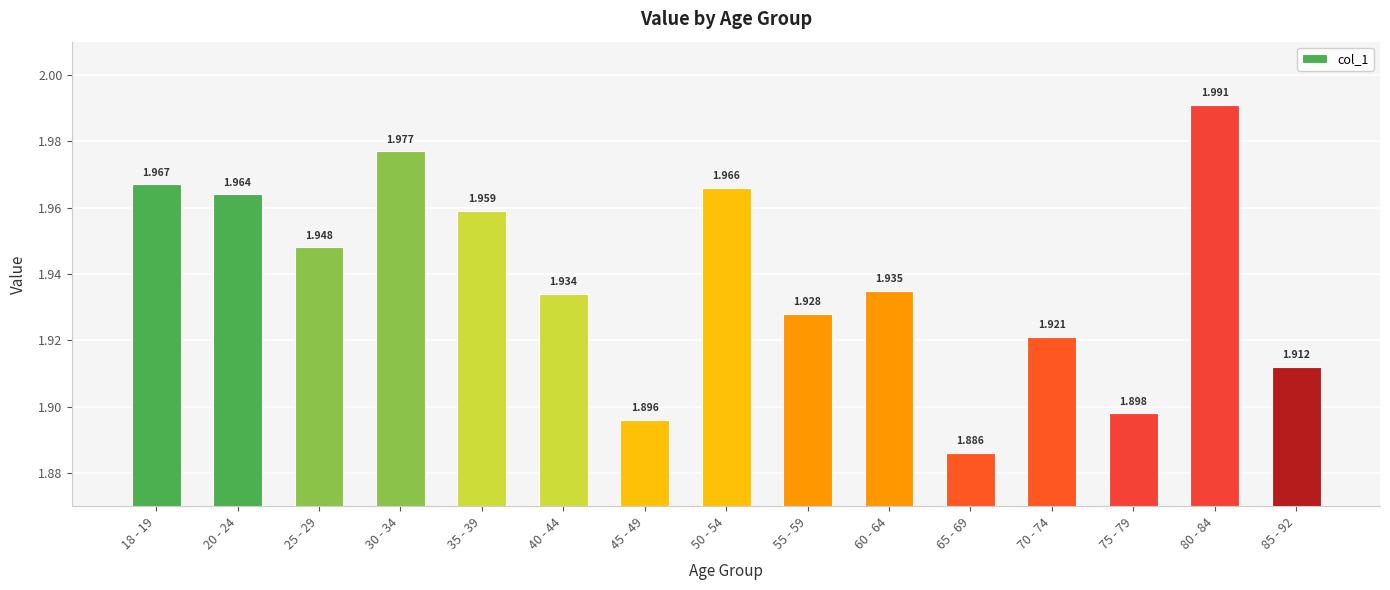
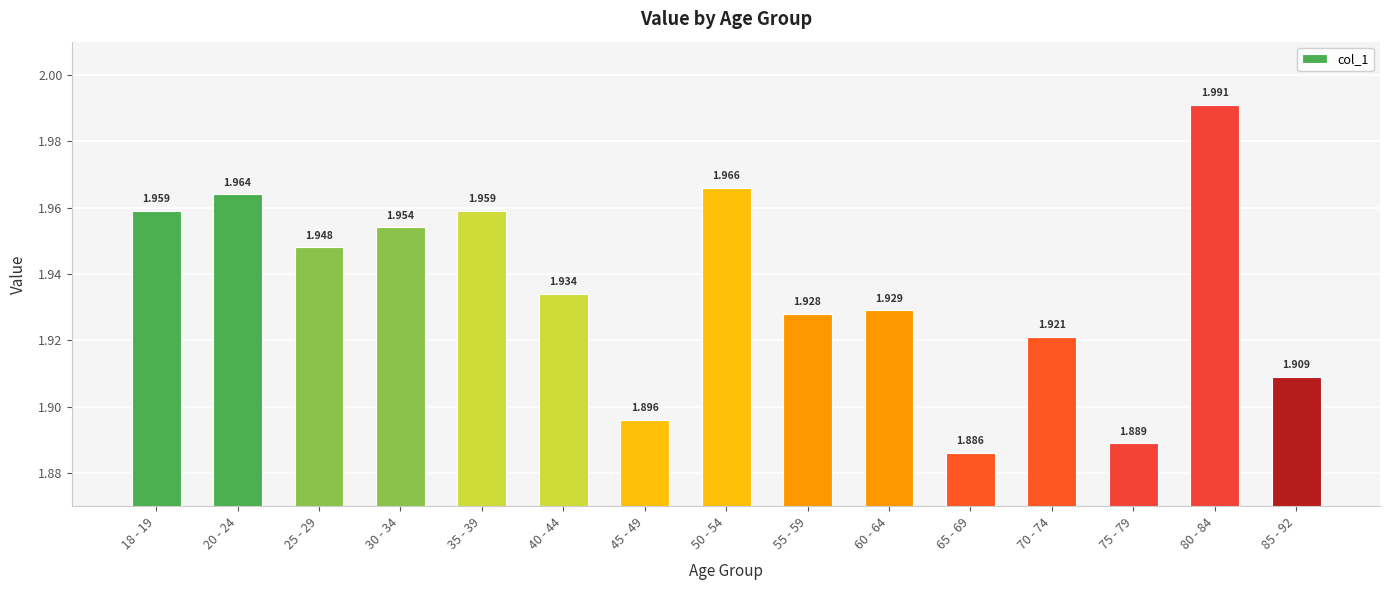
18 - 19: 1.967 -> 1.959
30 - 34: 1.977 -> 1.954
60 - 64: 1.935 -> 1.929
75 - 79: 1.898 -> 1.889
85 - 92: 1.912 -> 1.909
